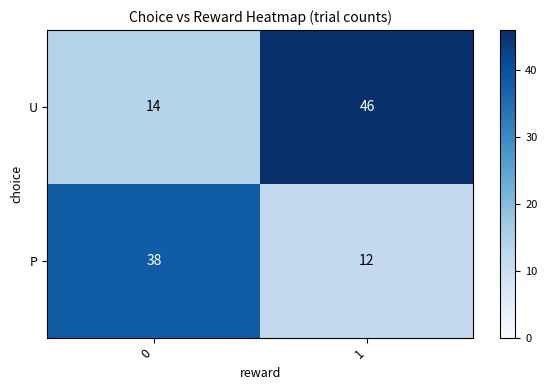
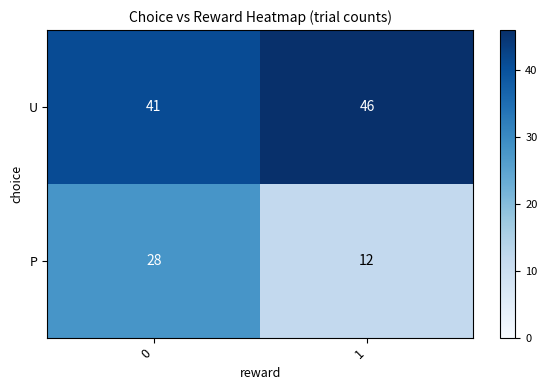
U, 0: 14 -> 41
P, 0: 38 -> 28
